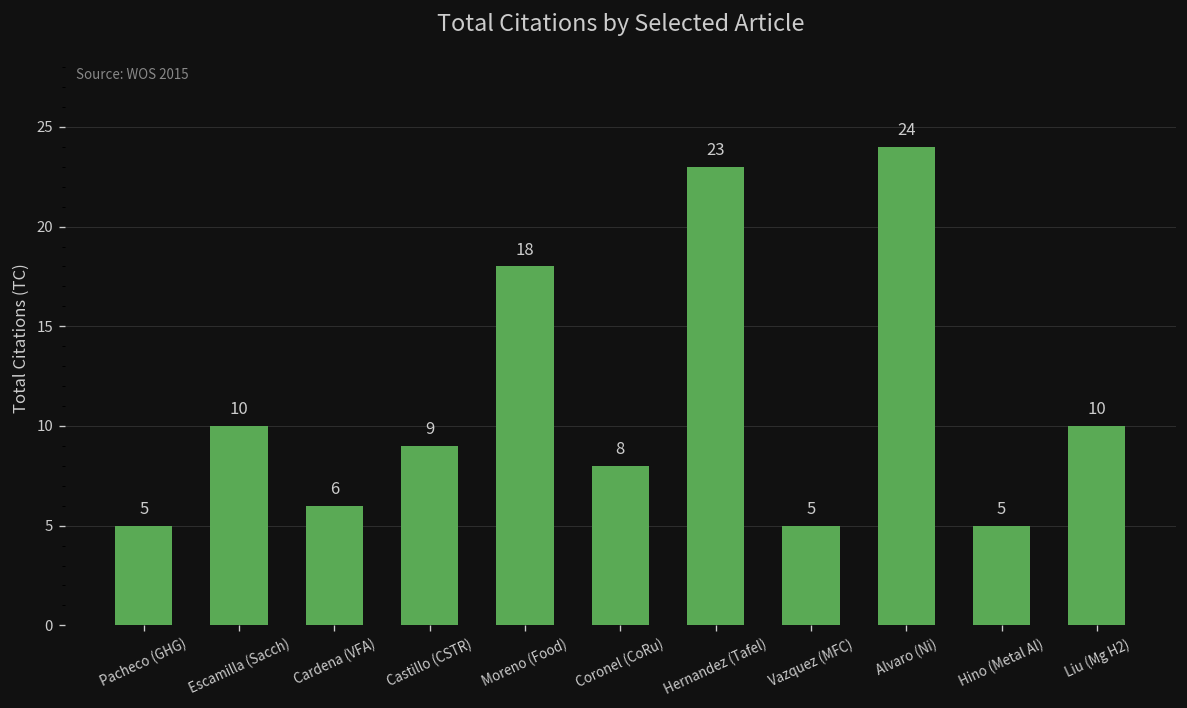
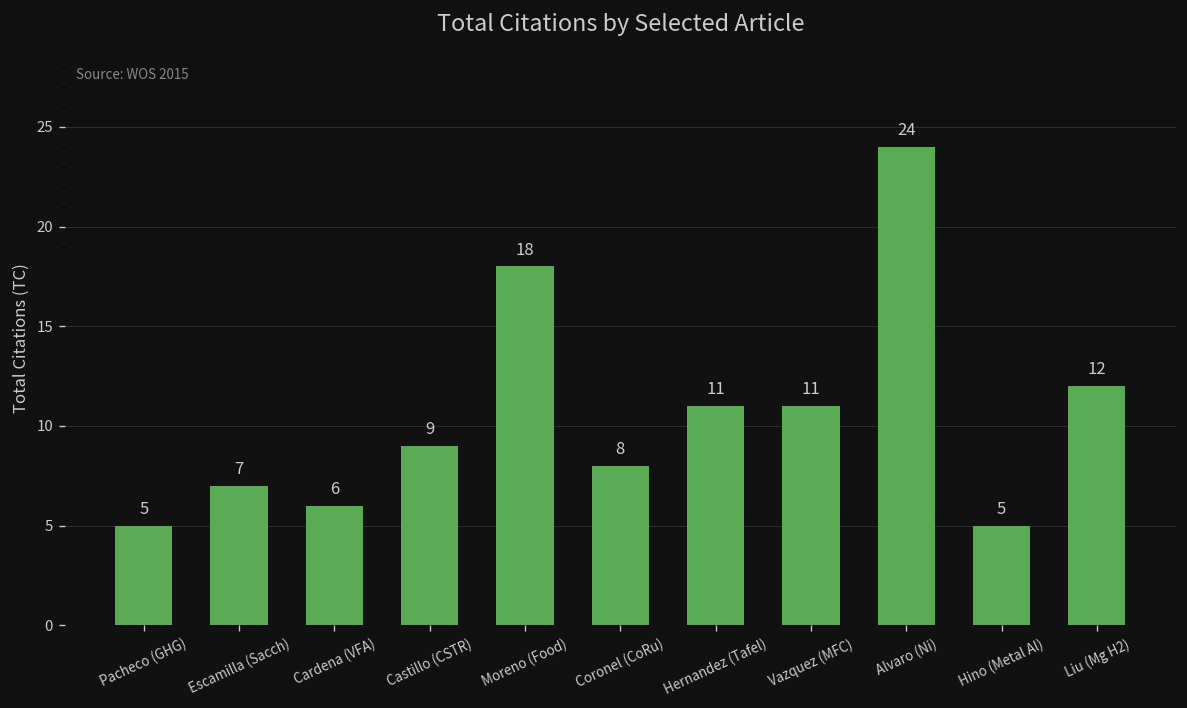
Escamilla (Sacch): 10 -> 7
Hernandez (Tafel): 23 -> 11
Vazquez (MFC): 5 -> 11
Liu (Mg H2): 10 -> 12
